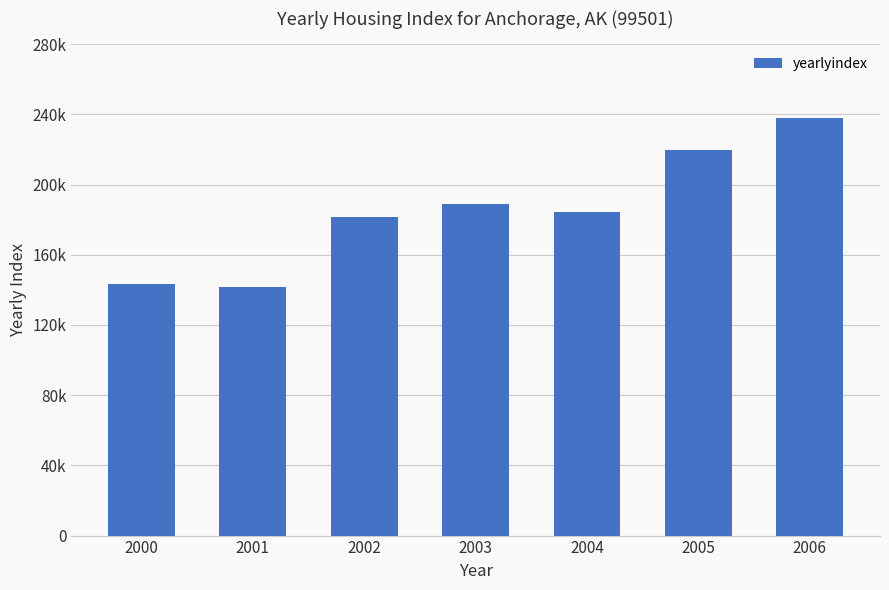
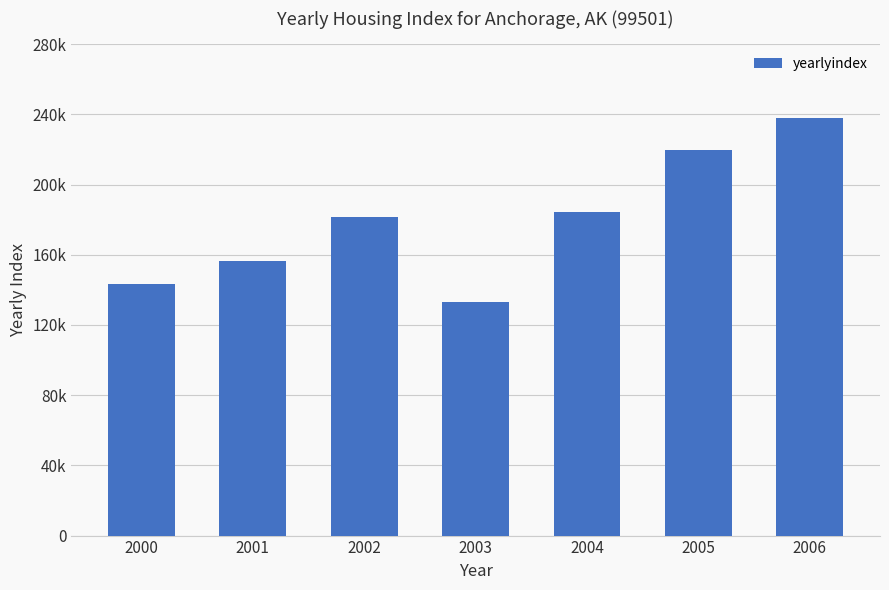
2001: 142000 -> 156000
2003: 189000 -> 133000
